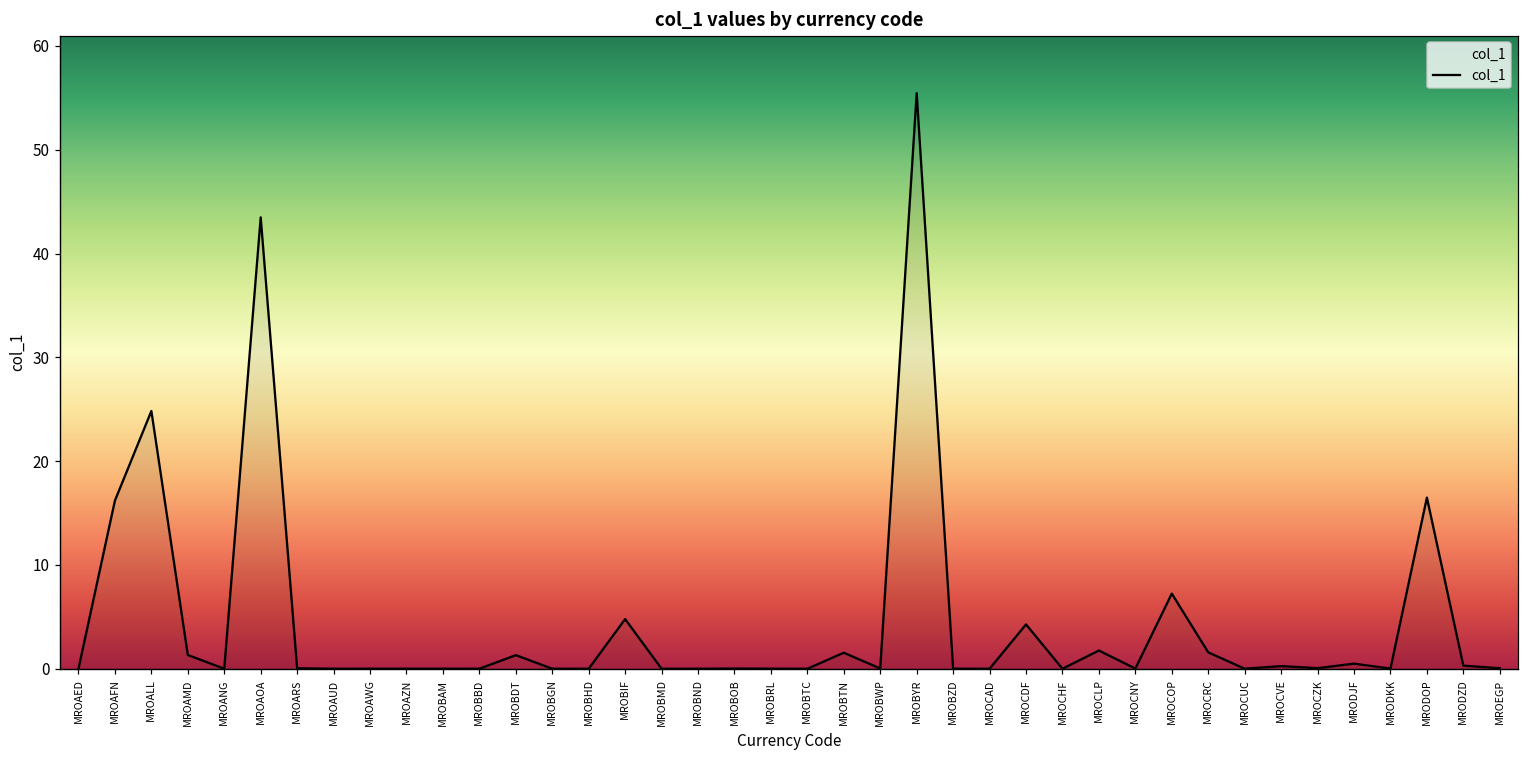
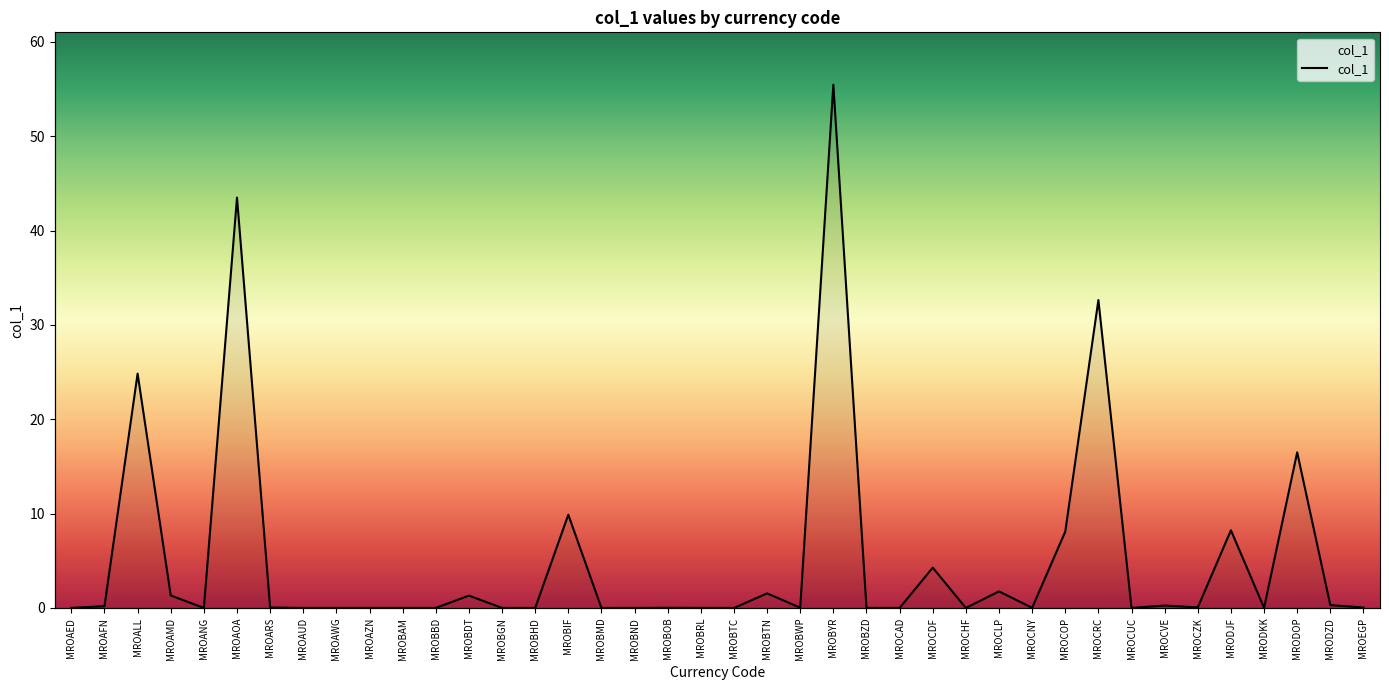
MROAFN: 16 -> 0
MROBIF: 5 -> 10
MROCOP: 7 -> 8
MROCRC: 2 -> 33
MRODJF: 0 -> 8
